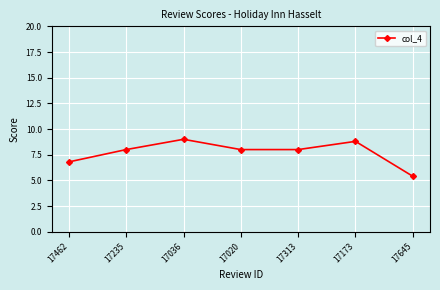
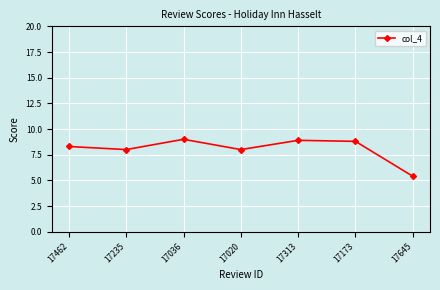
17462: 6.8 -> 8.3
17313: 8.0 -> 8.9
